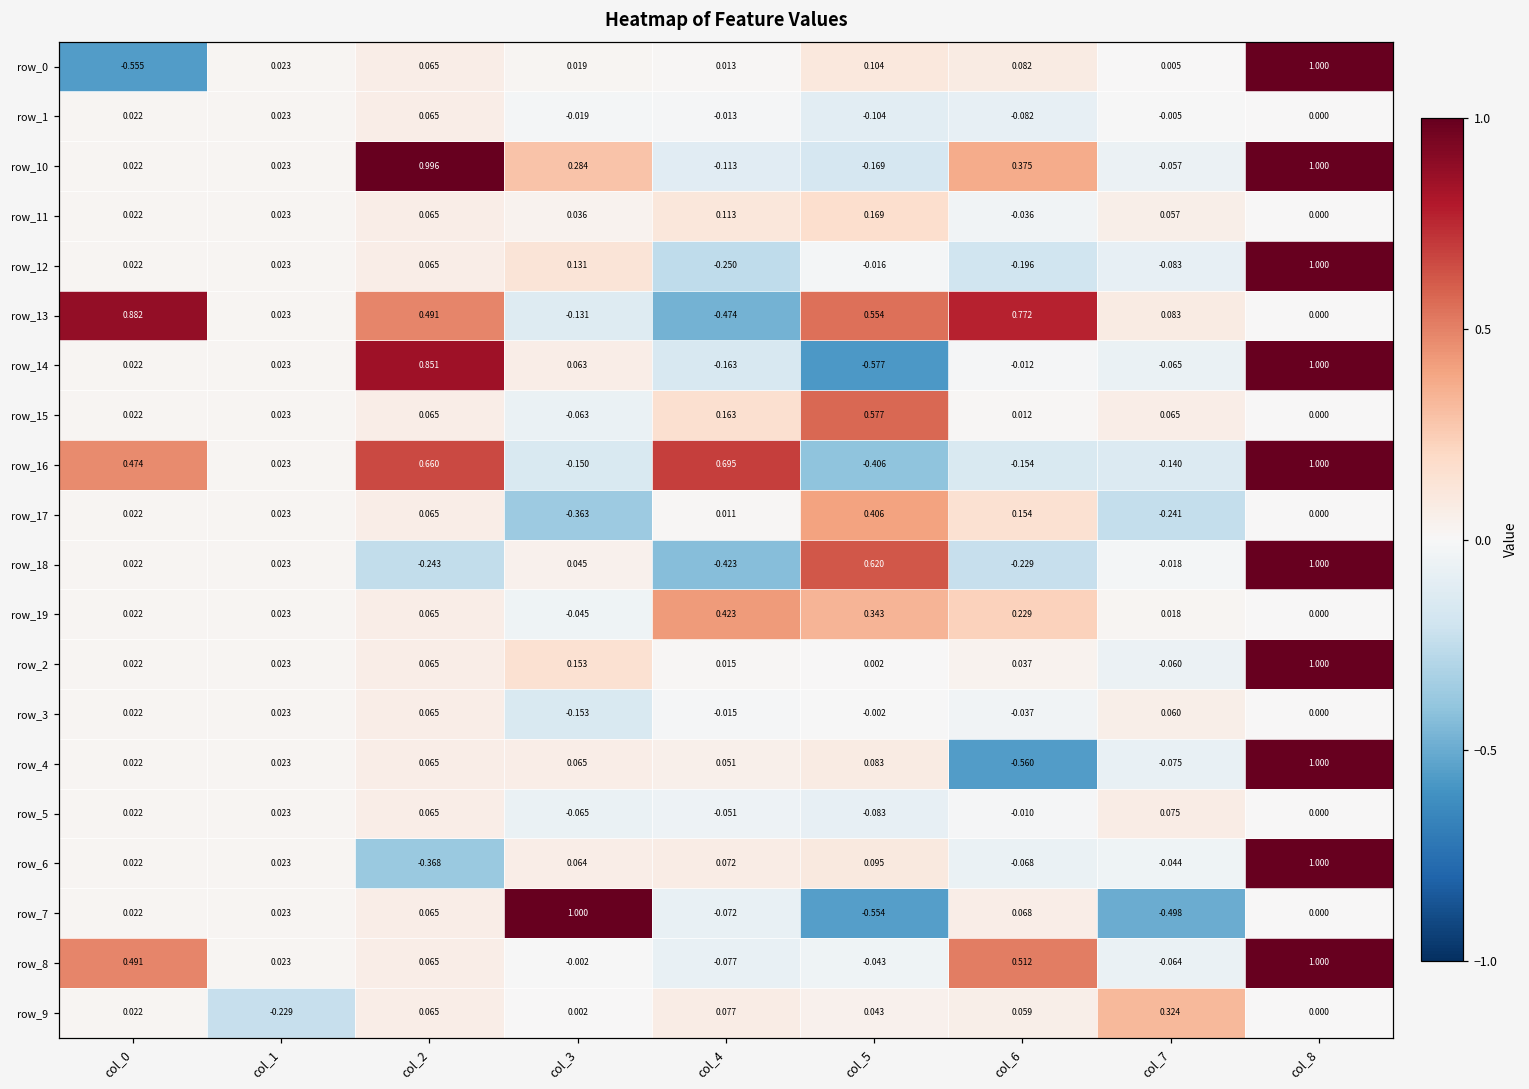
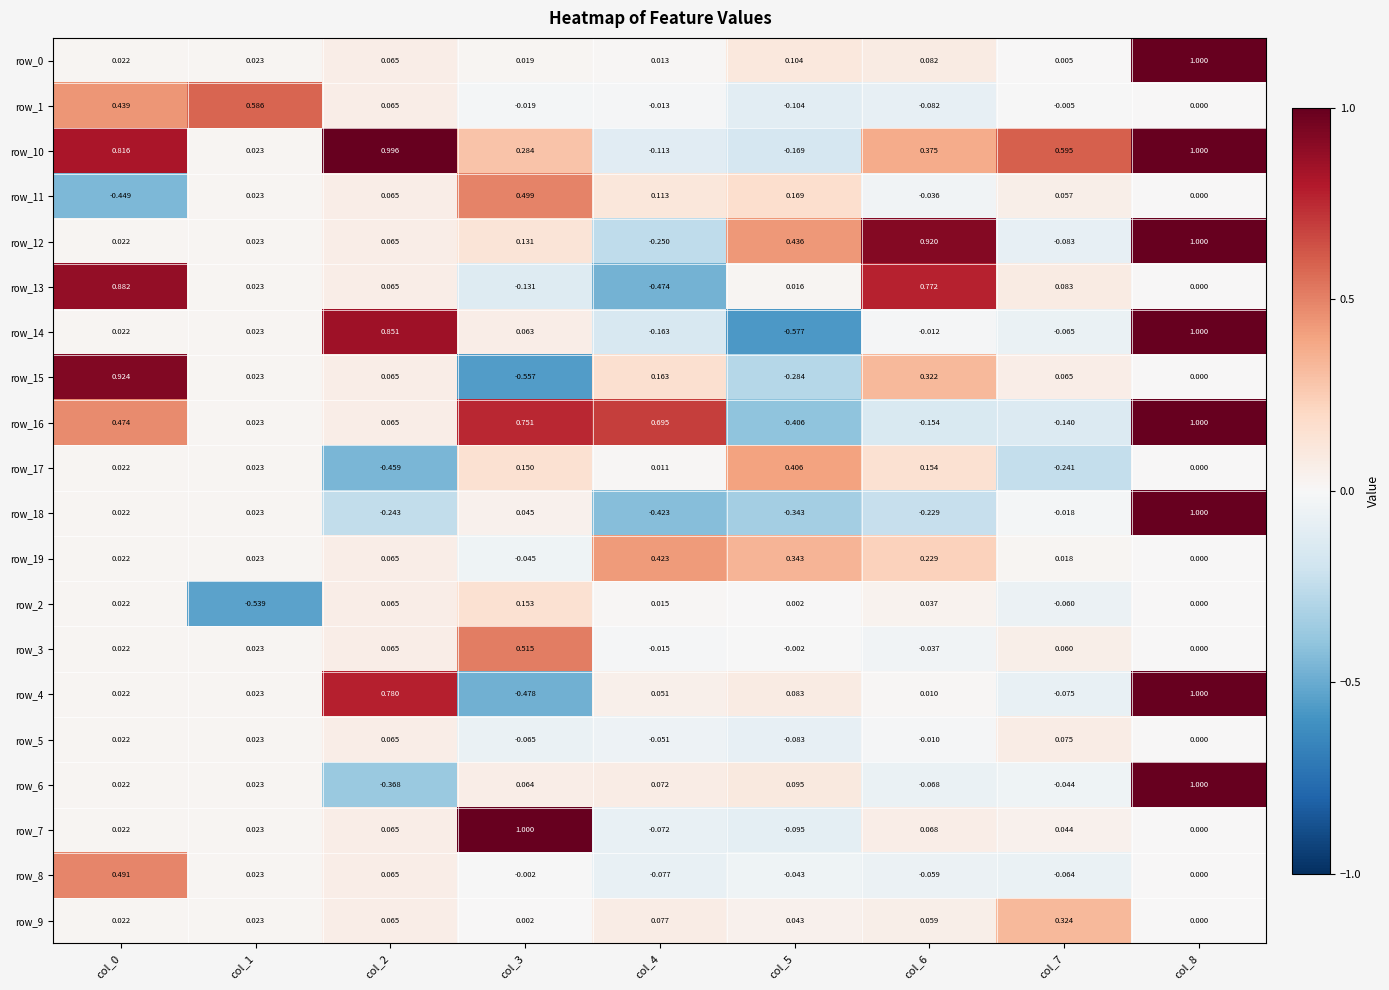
row_0, col_0: -0.555 -> 0.022
row_1, col_0: 0.022 -> 0.439
row_1, col_1: 0.023 -> 0.586
row_10, col_0: 0.022 -> 0.816
row_10, col_7: -0.057 -> 0.595
row_11, col_0: 0.022 -> -0.449
row_11, col_3: 0.036 -> 0.499
row_12, col_5: -0.016 -> 0.436
row_12, col_6: -0.196 -> 0.920
row_13, col_2: 0.491 -> 0.065
row_13, col_5: 0.554 -> 0.016
row_15, col_0: 0.022 -> 0.924
row_15, col_3: -0.063 -> -0.557
row_15, col_5: 0.577 -> -0.284
row_15, col_6: 0.012 -> 0.322
row_16, col_2: 0.660 -> 0.065
row_16, col_3: -0.150 -> 0.751
row_17, col_2: 0.065 -> -0.459
row_17, col_3: -0.363 -> 0.150
row_18, col_5: 0.620 -> -0.343
row_2, col_1: 0.023 -> -0.539
row_2, col_8: 1.000 -> 0.000
row_3, col_3: -0.153 -> 0.515
row_4, col_2: 0.065 -> 0.780
row_4, col_3: 0.065 -> -0.478
row_4, col_6: -0.560 -> 0.010
row_7, col_5: -0.554 -> -0.095
row_7, col_7: -0.498 -> 0.044
row_8, col_6: 0.512 -> -0.059
row_8, col_8: 1.000 -> 0.000
row_9, col_1: -0.229 -> 0.023
